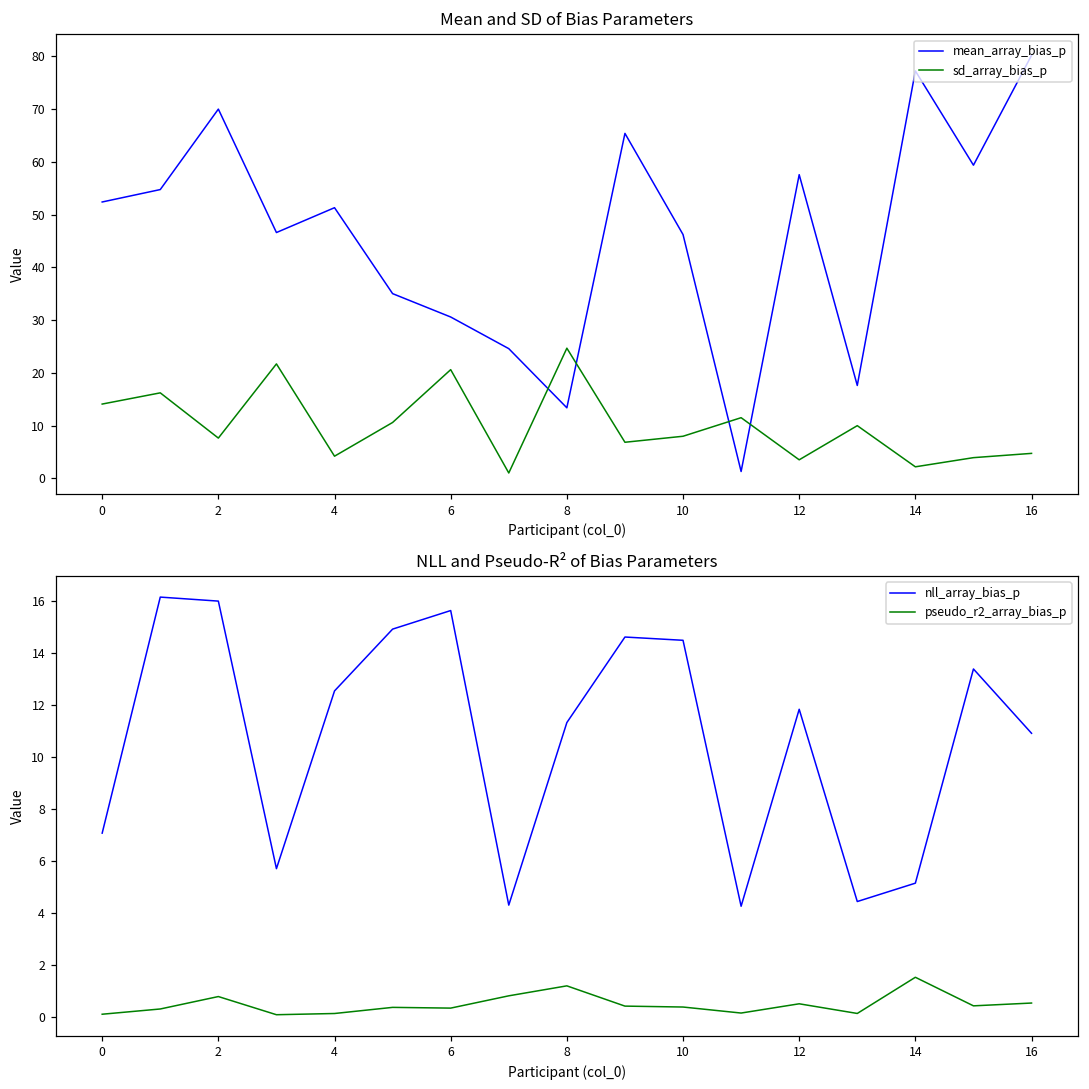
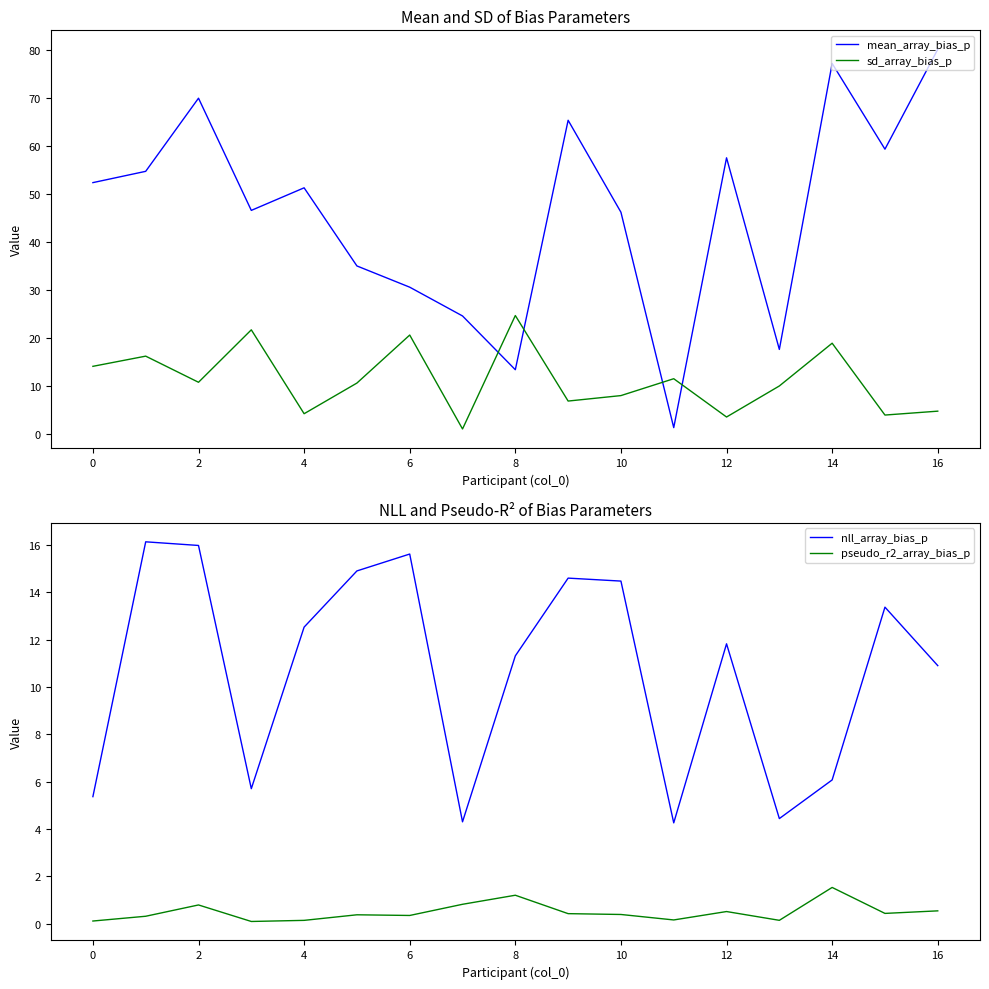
Mean and SD of Bias Parameters, sd_array_bias_p, 2: 8 -> 11
Mean and SD of Bias Parameters, sd_array_bias_p, 14: 2 -> 19
NLL and Pseudo-R² of Bias Parameters, nll_array_bias_p, 0: 7.1 -> 5.4
NLL and Pseudo-R² of Bias Parameters, nll_array_bias_p, 14: 5.1 -> 6.1
